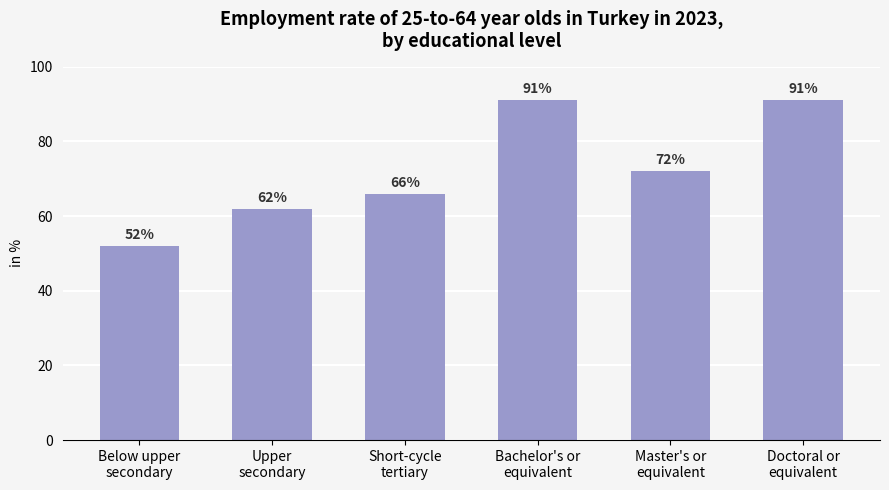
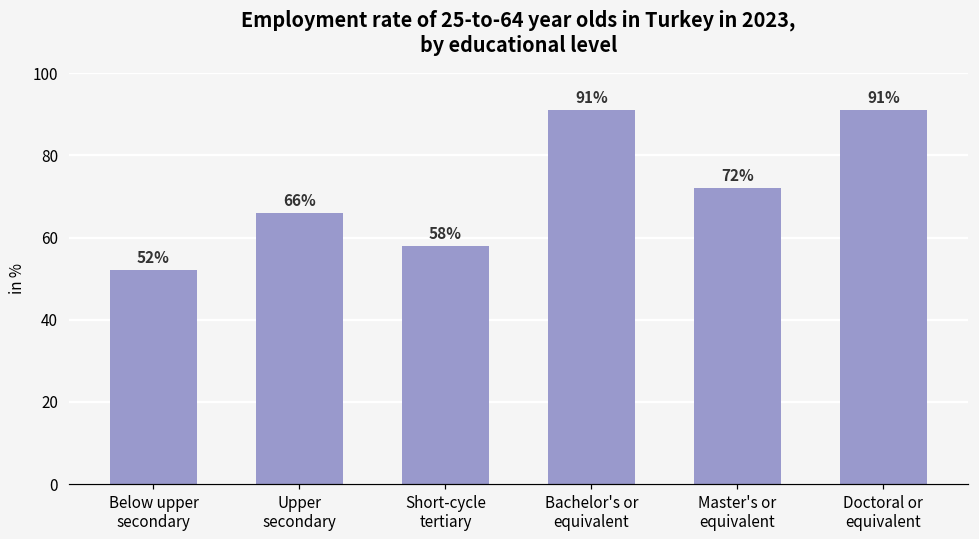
Upper secondary: 62% -> 66%
Short-cycle tertiary: 66% -> 58%
